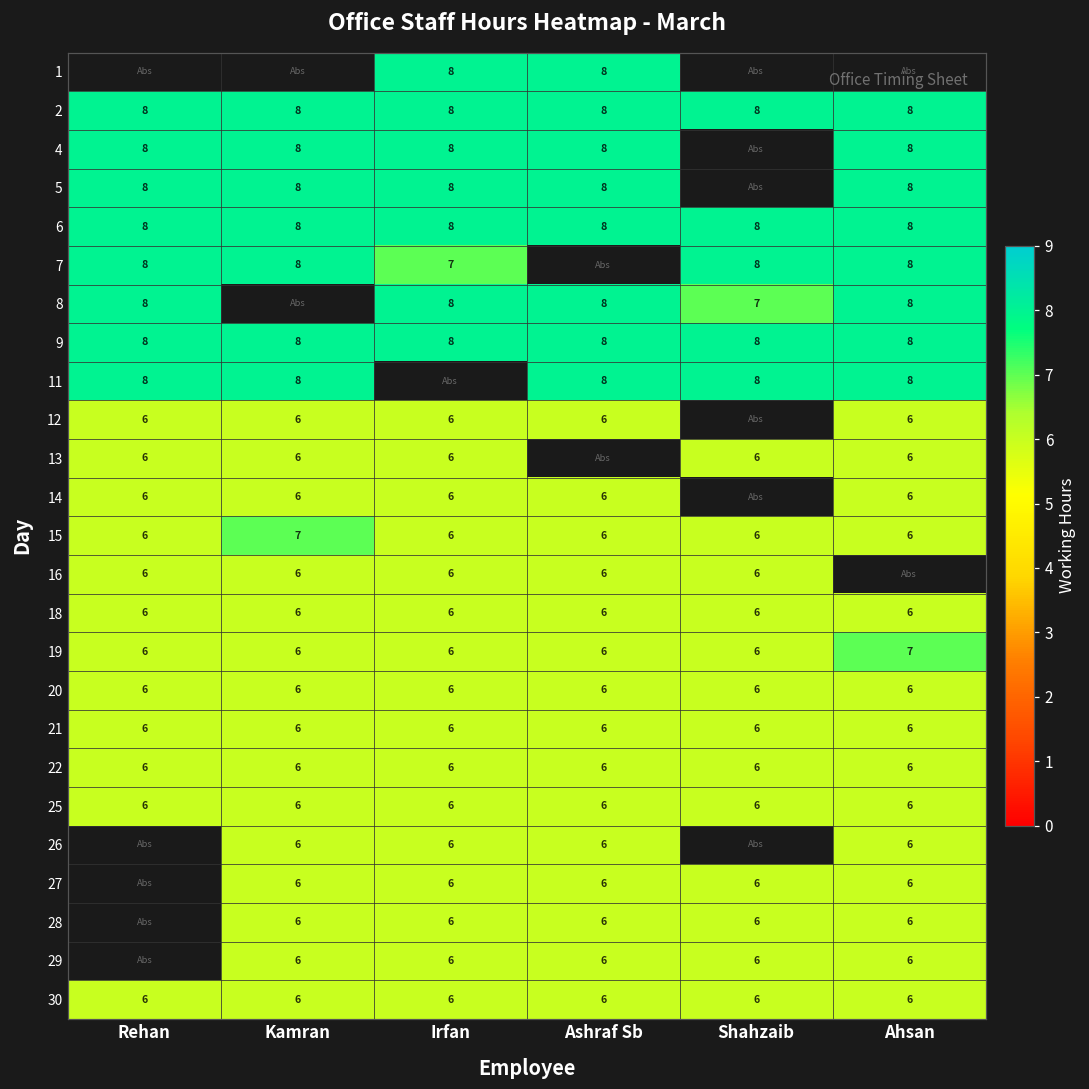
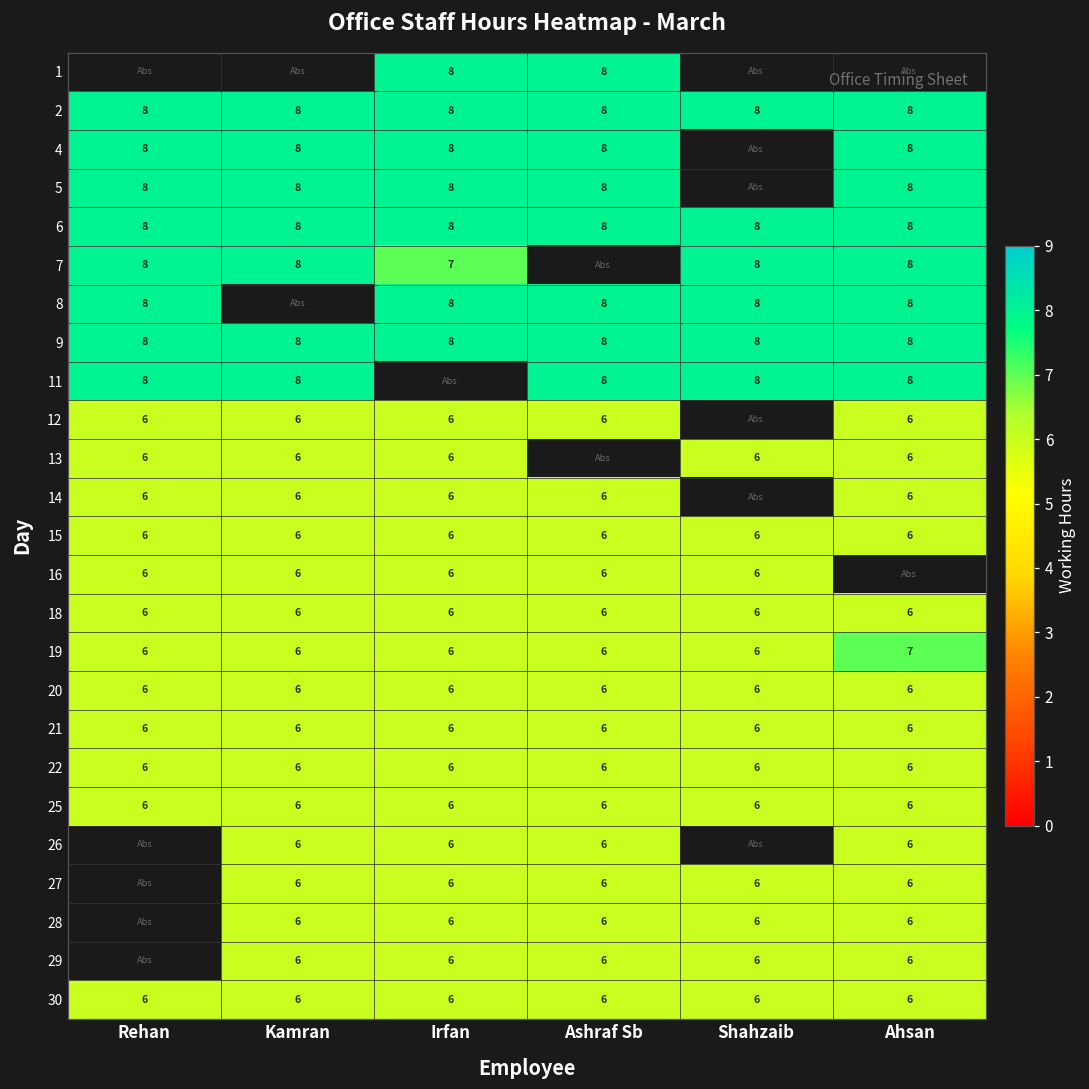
8, Shahzaib: 7 -> 8
15, Kamran: 7 -> 6
